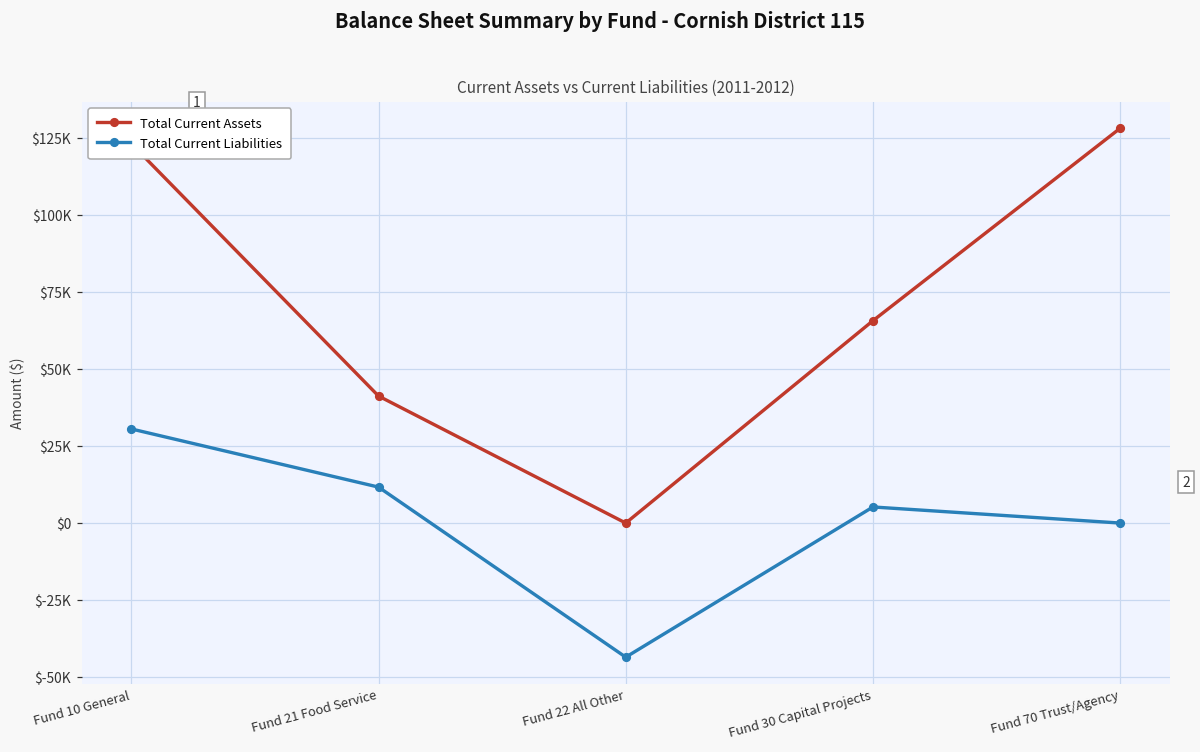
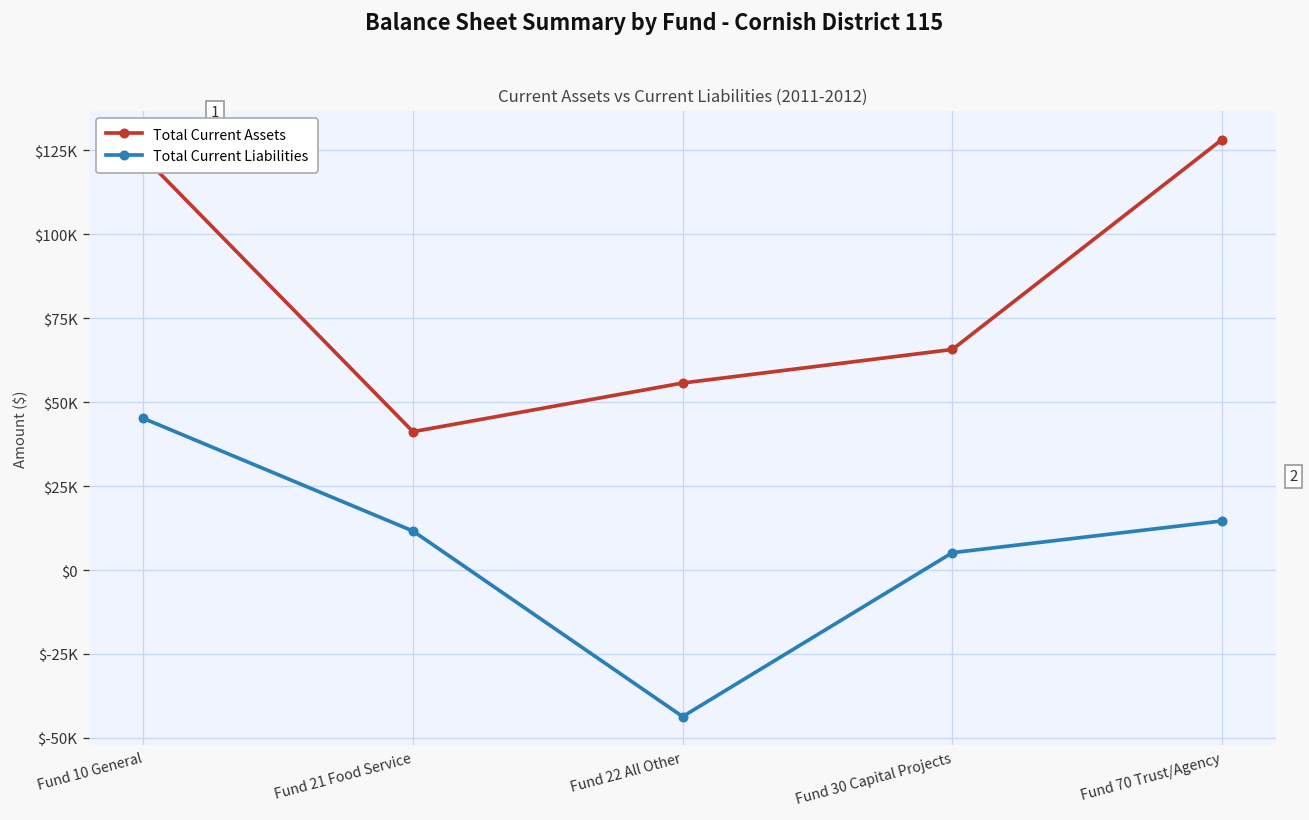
Total Current Liabilities, Fund 10 General: $31000 -> $45000
Total Current Assets, Fund 22 All Other: $0 -> $56000
Total Current Liabilities, Fund 70 Trust/Agency: $0 -> $15000
